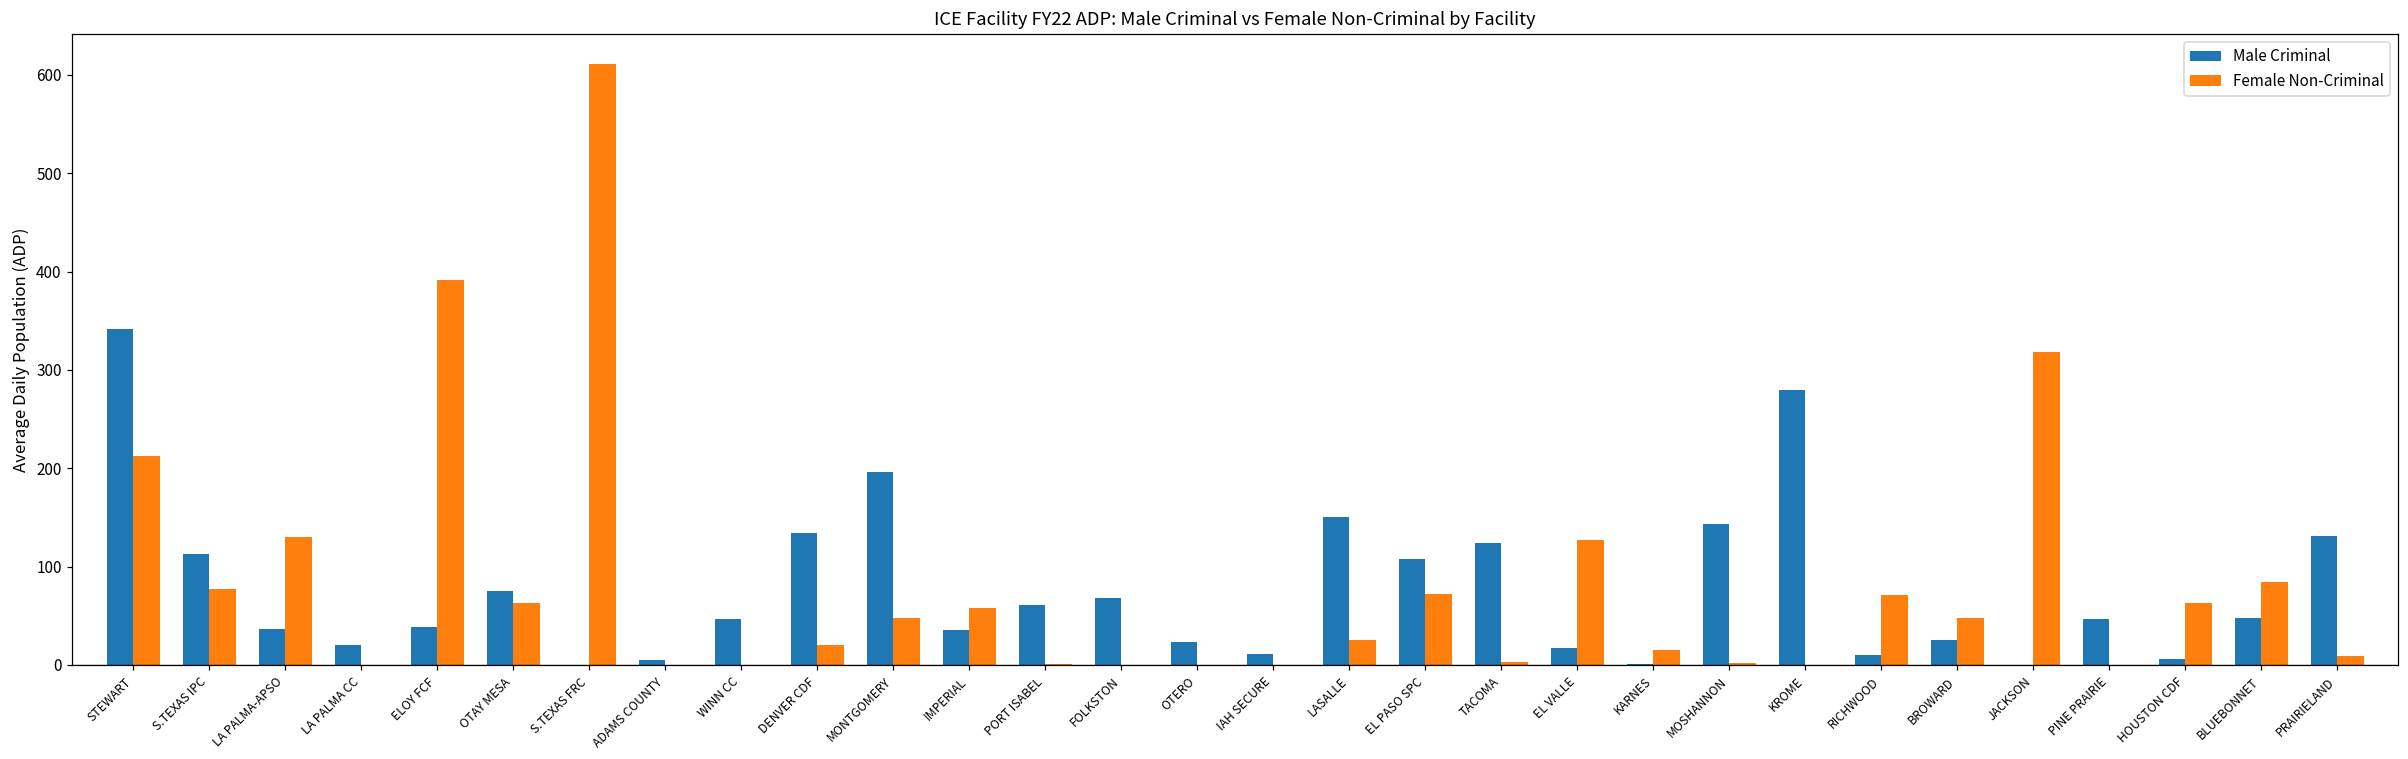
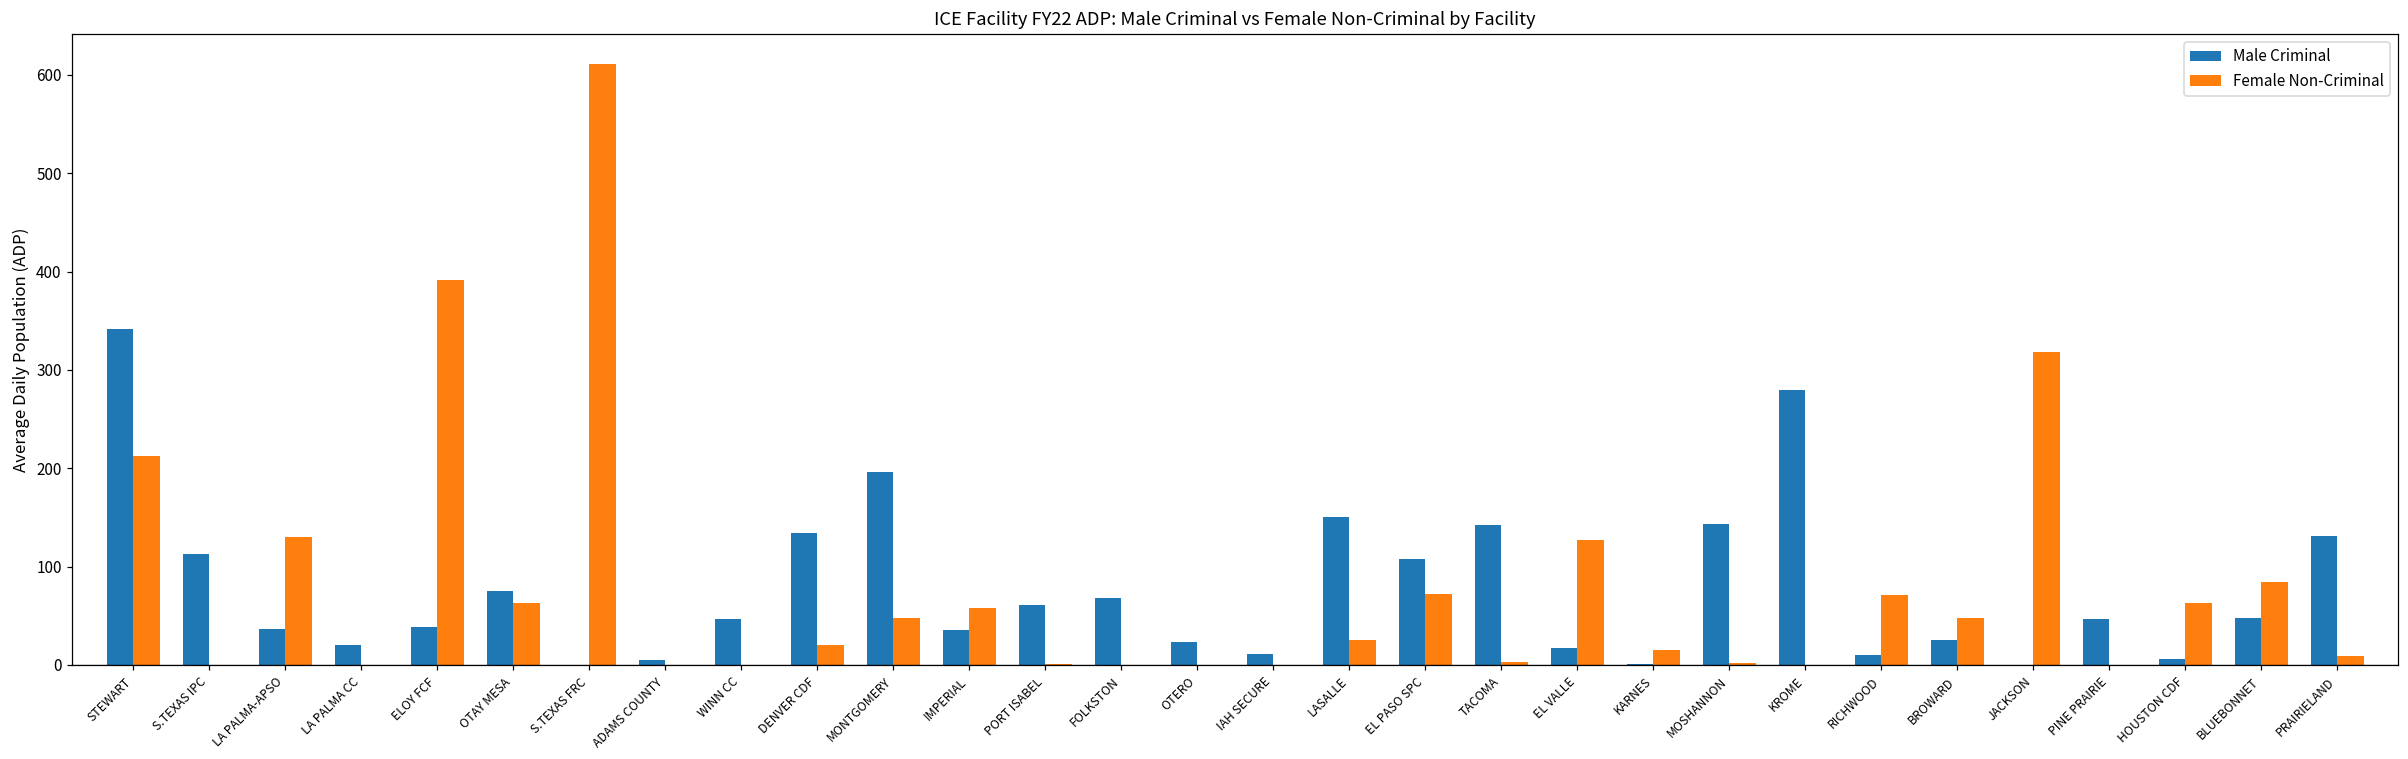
Female Non-Criminal, S.TEXAS IPC: 80 -> 0
Male Criminal, TACOMA: 120 -> 140
